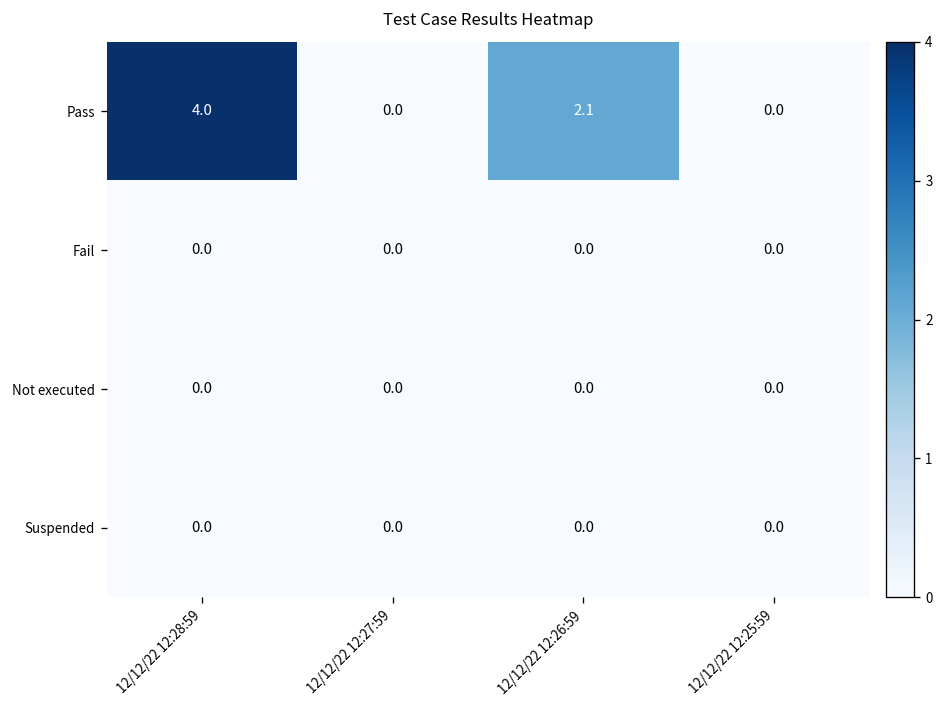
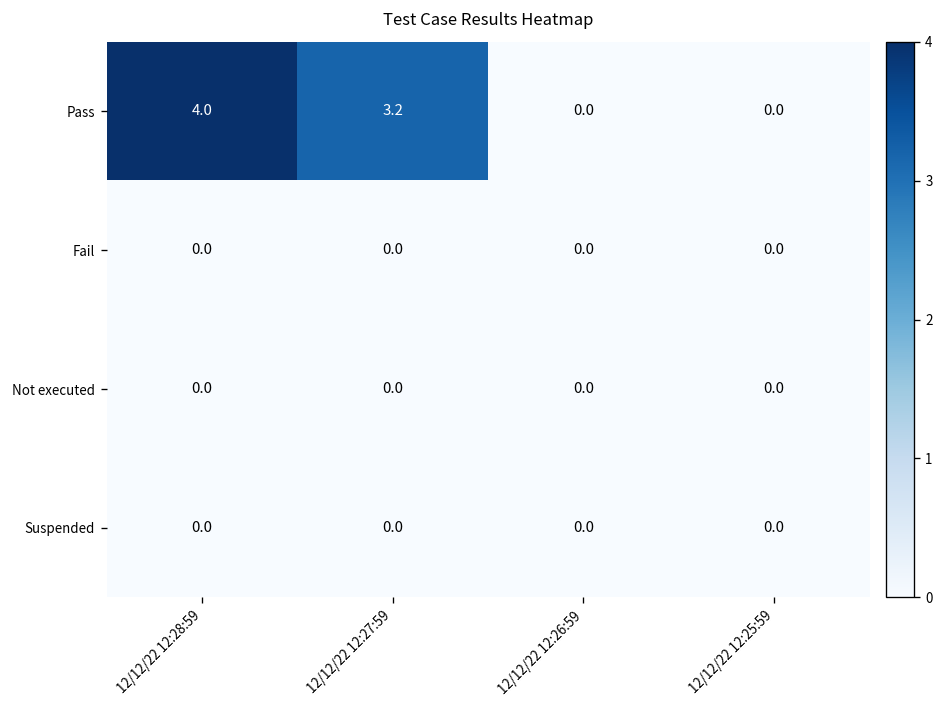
Pass, 12/12/22 12:27:59: 0.0 -> 3.2
Pass, 12/12/22 12:26:59: 2.1 -> 0.0
